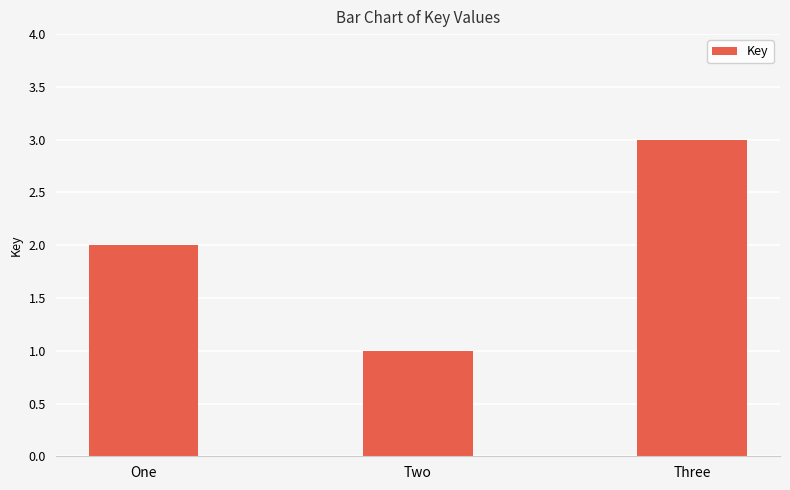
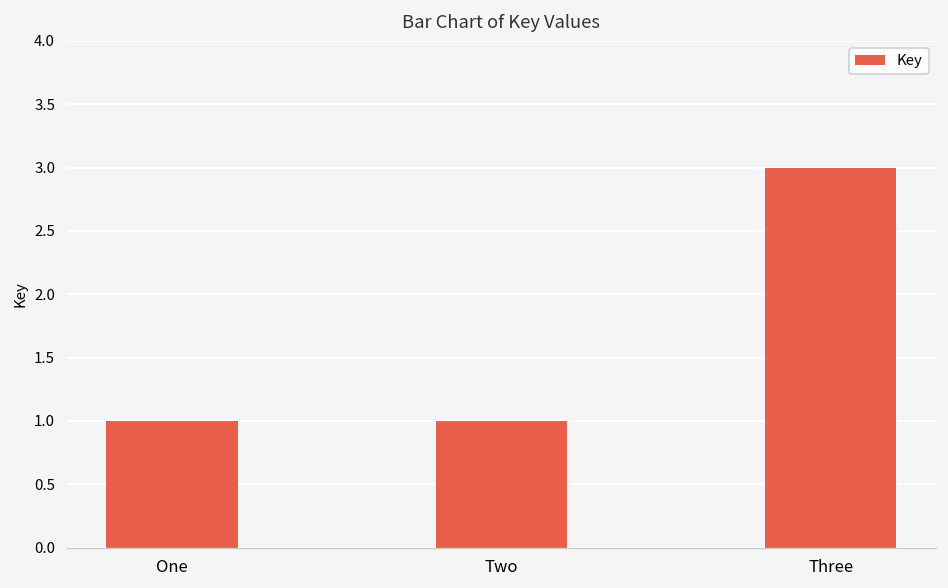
One: 2 -> 1
